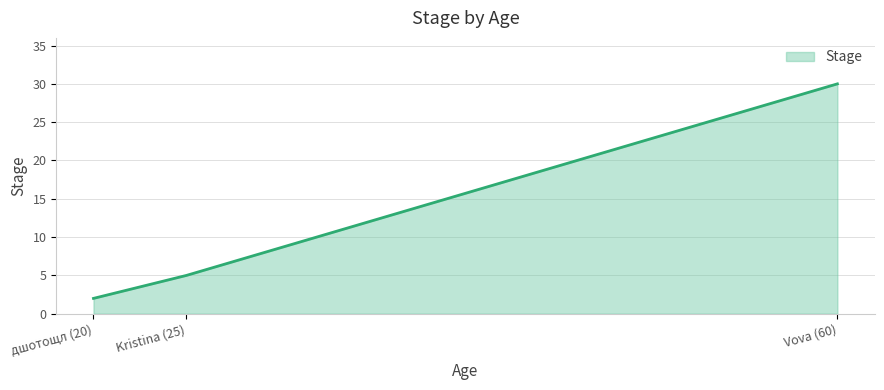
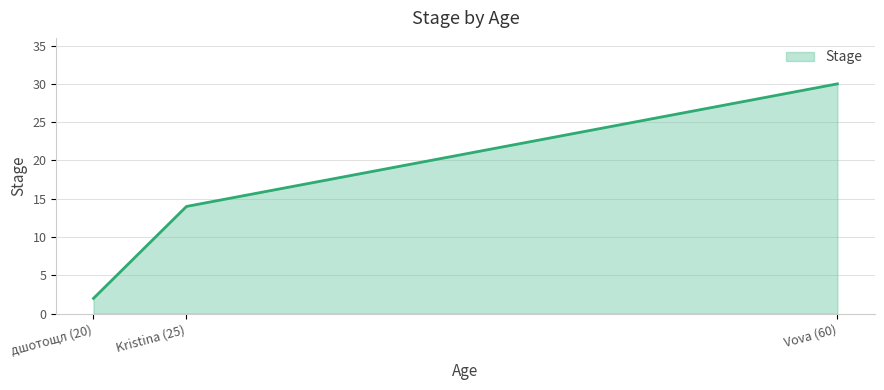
Kristina (25): 5 -> 14
